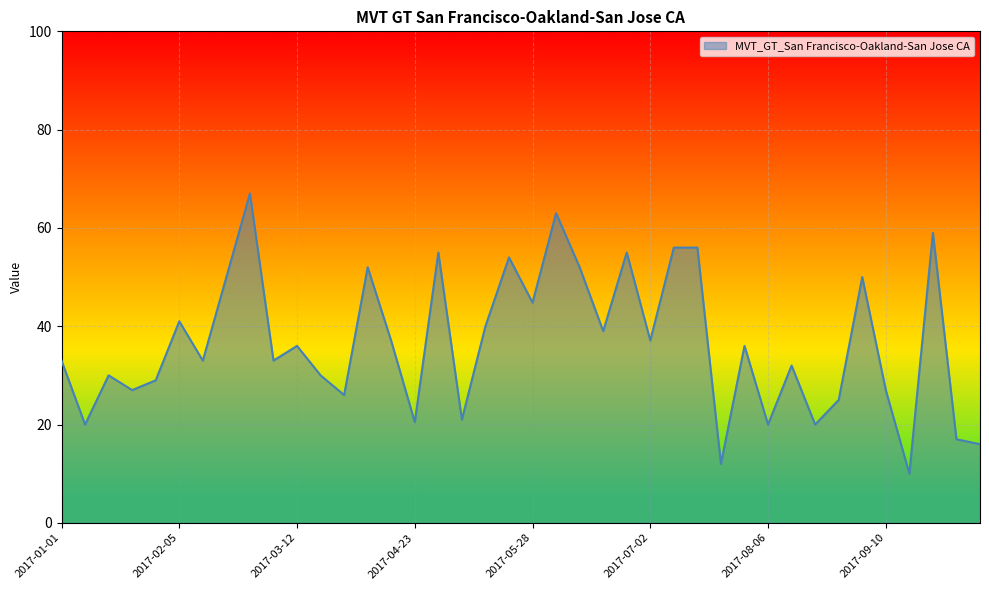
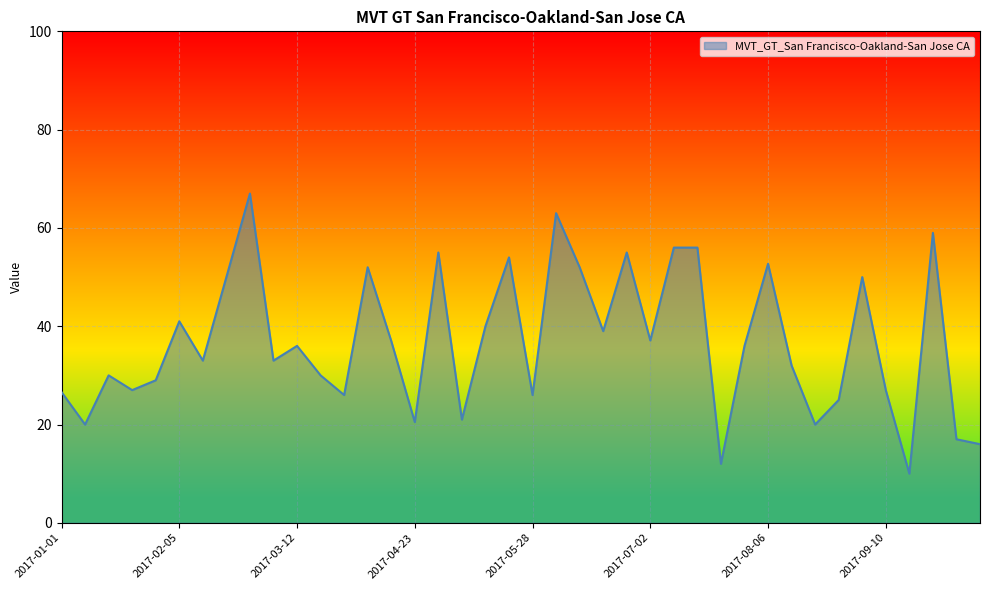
2017-01-01: 33 -> 27
2017-05-28: 45 -> 26
2017-08-06: 20 -> 53
